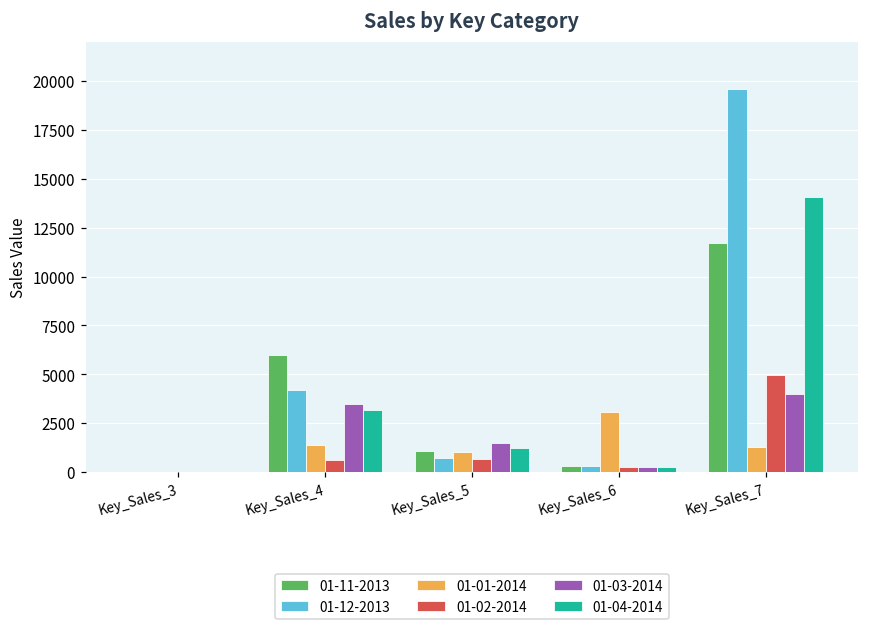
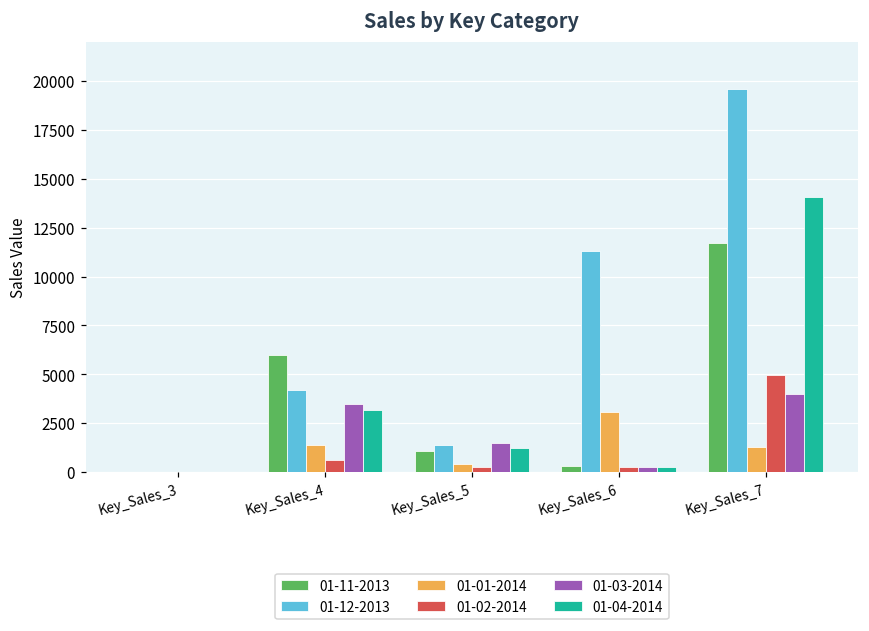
01-12-2013, Key_Sales_5: 700 -> 1400
01-01-2014, Key_Sales_5: 1000 -> 400
01-02-2014, Key_Sales_5: 700 -> 200
01-12-2013, Key_Sales_6: 300 -> 11300
